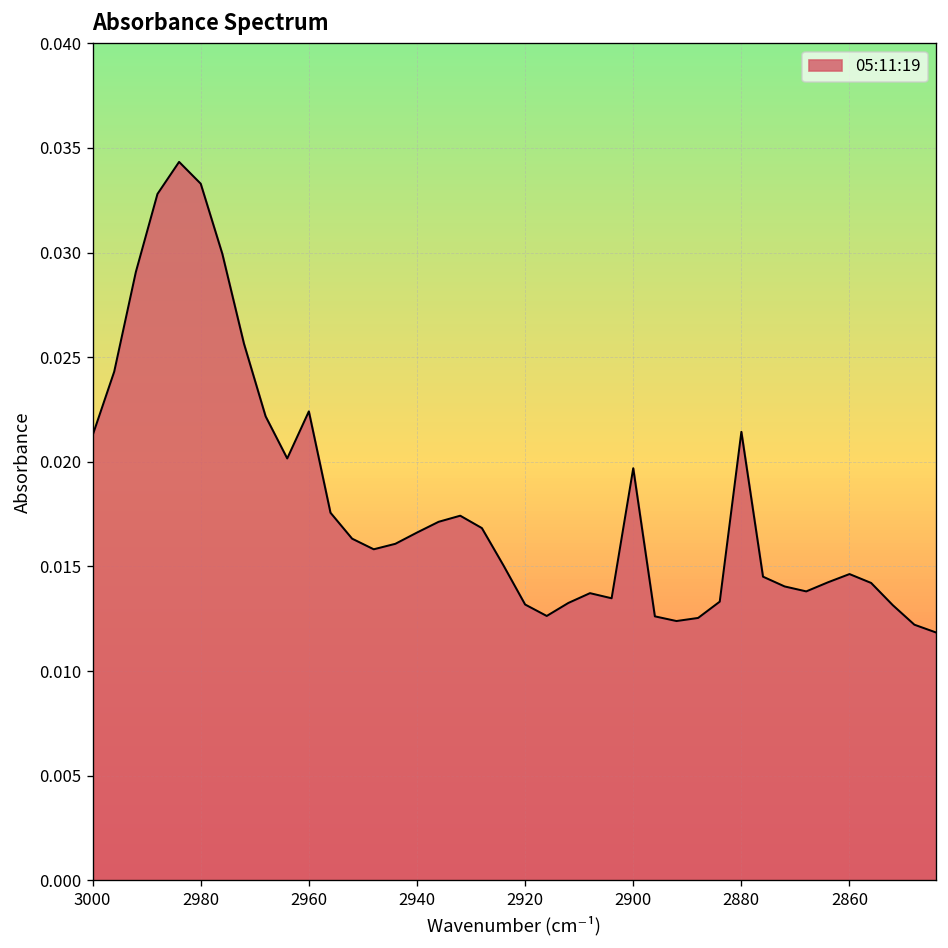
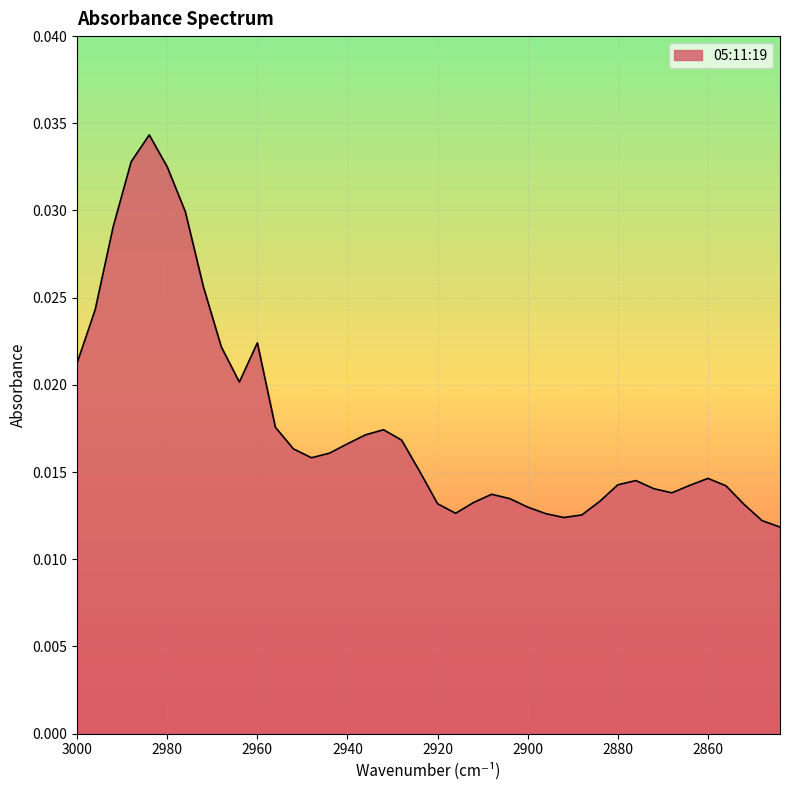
2980: 0.0333 -> 0.0325
2900: 0.0197 -> 0.0130
2880: 0.0214 -> 0.0143
